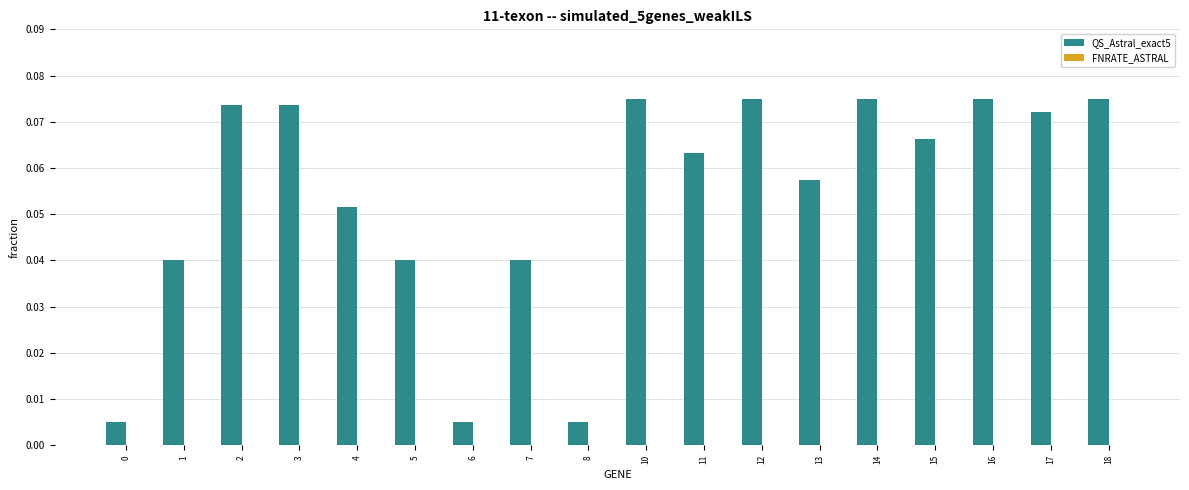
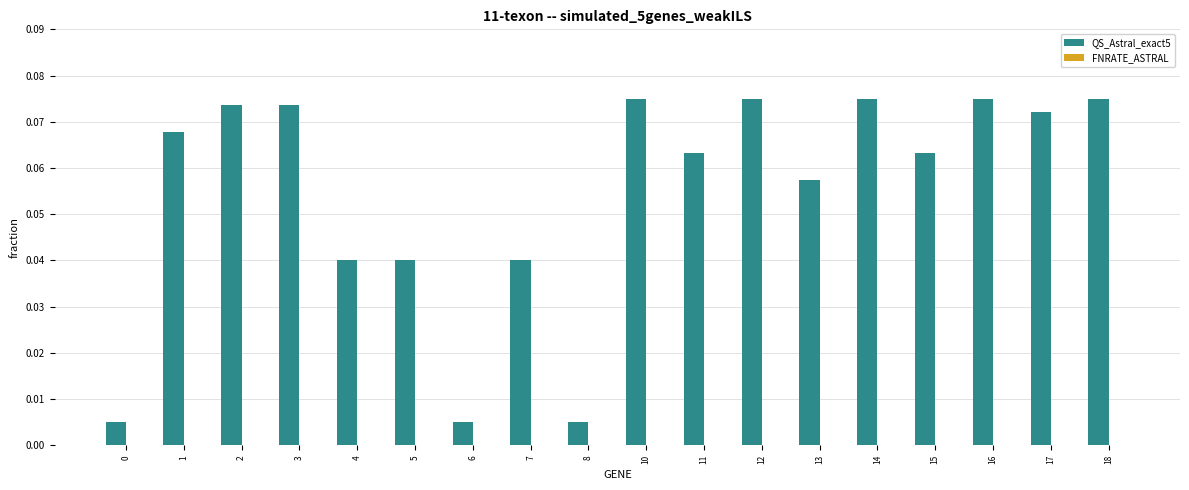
QS_Astral_exact5, 1: 0.040 -> 0.068
QS_Astral_exact5, 4: 0.052 -> 0.040
QS_Astral_exact5, 15: 0.066 -> 0.063
